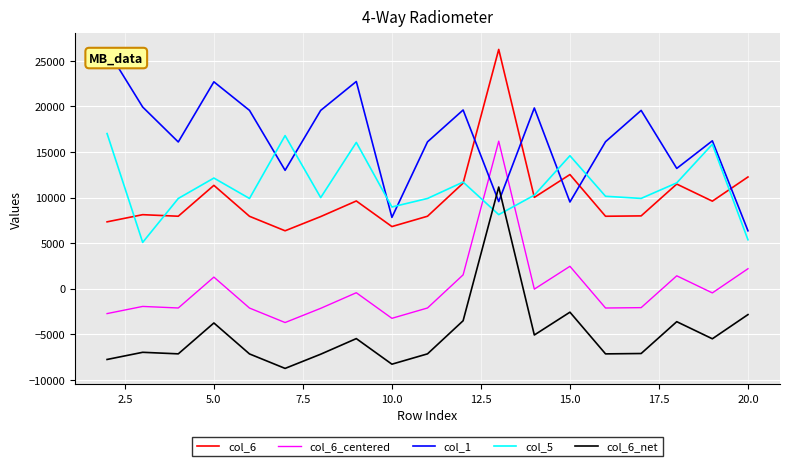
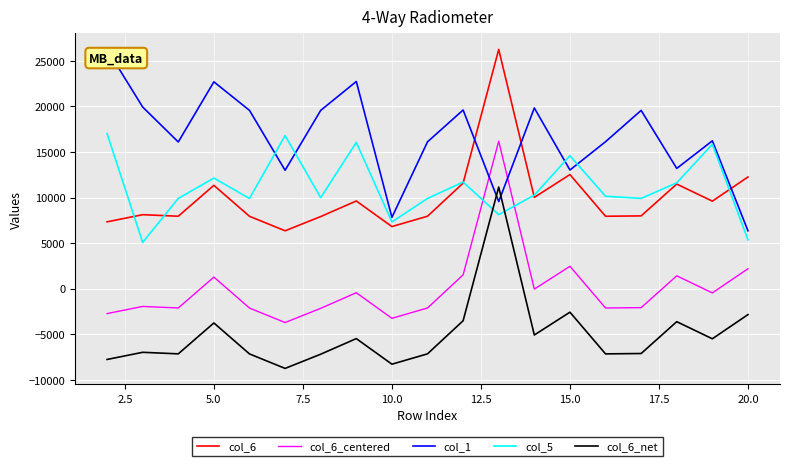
col_5, 10.0: 9000 -> 7000
col_1, 15.0: 10000 -> 13000
